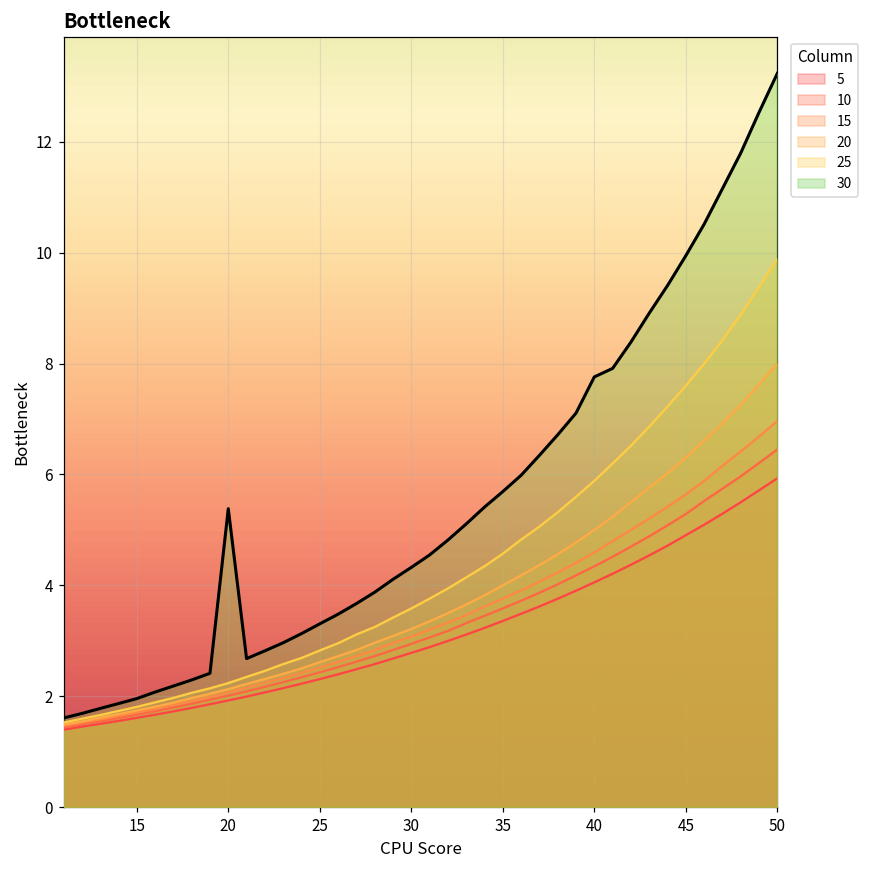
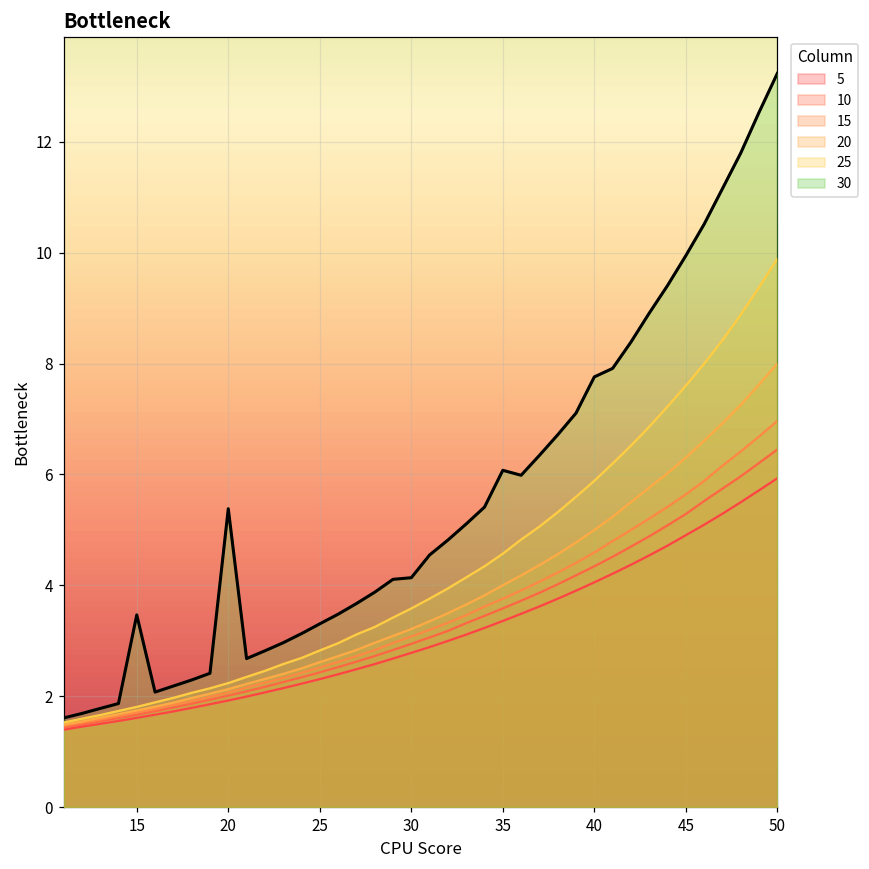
30, 15: 2.0 -> 3.5
30, 30: 4.3 -> 4.1
30, 35: 5.7 -> 6.1
